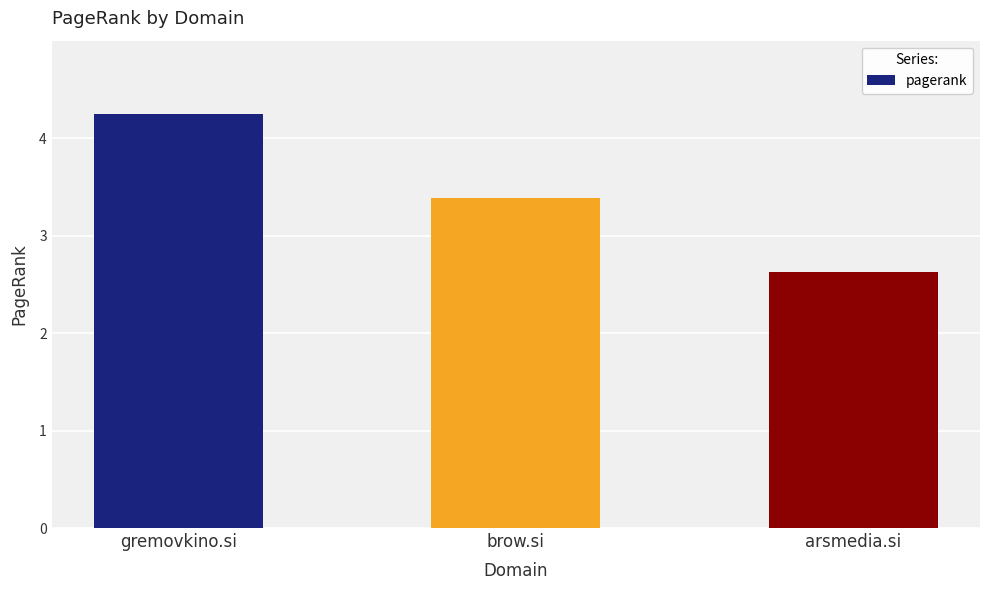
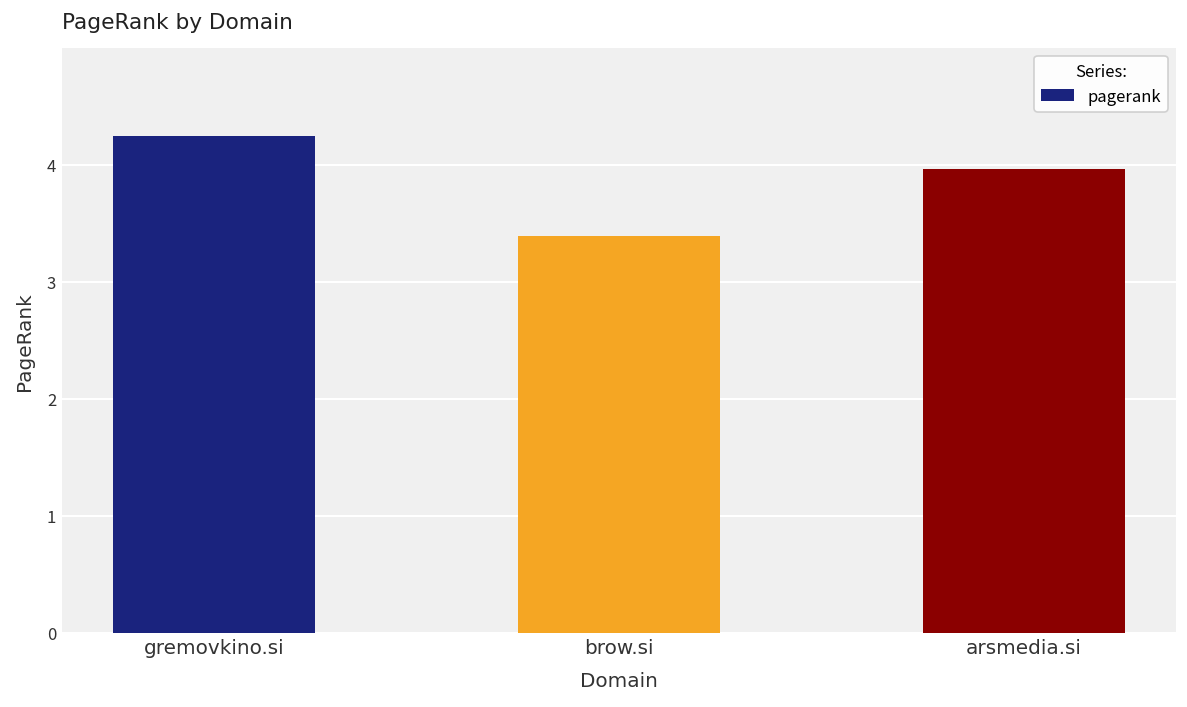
arsmedia.si: 2.6 -> 4.0
